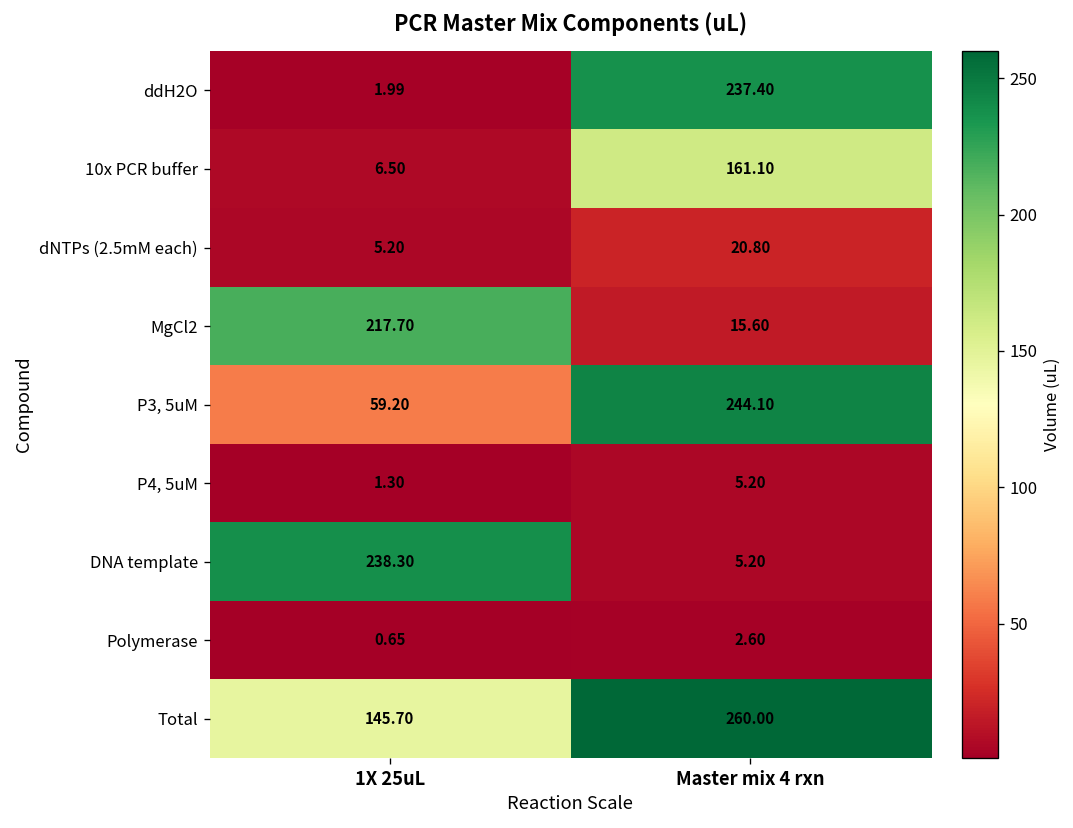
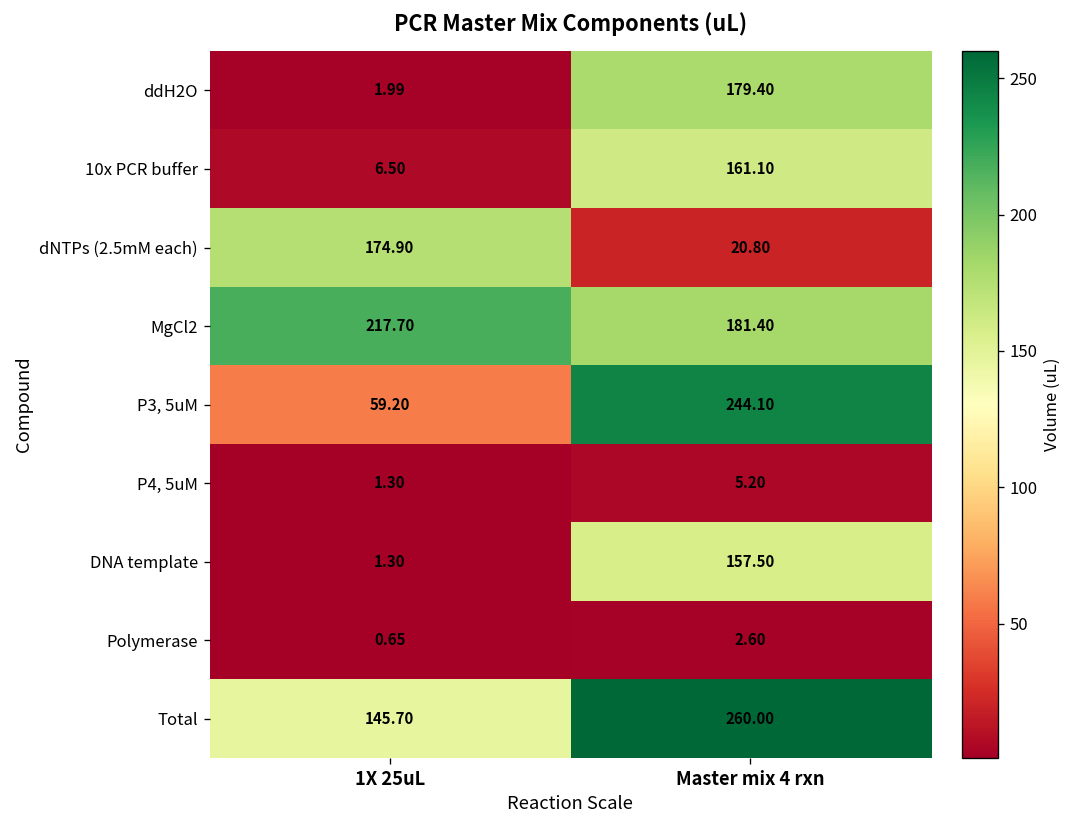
ddH2O, Master mix 4 rxn: 237.40 -> 179.40
dNTPs (2.5mM each), 1X 25uL: 5.20 -> 174.90
MgCl2, Master mix 4 rxn: 15.60 -> 181.40
DNA template, 1X 25uL: 238.30 -> 1.30
DNA template, Master mix 4 rxn: 5.20 -> 157.50
